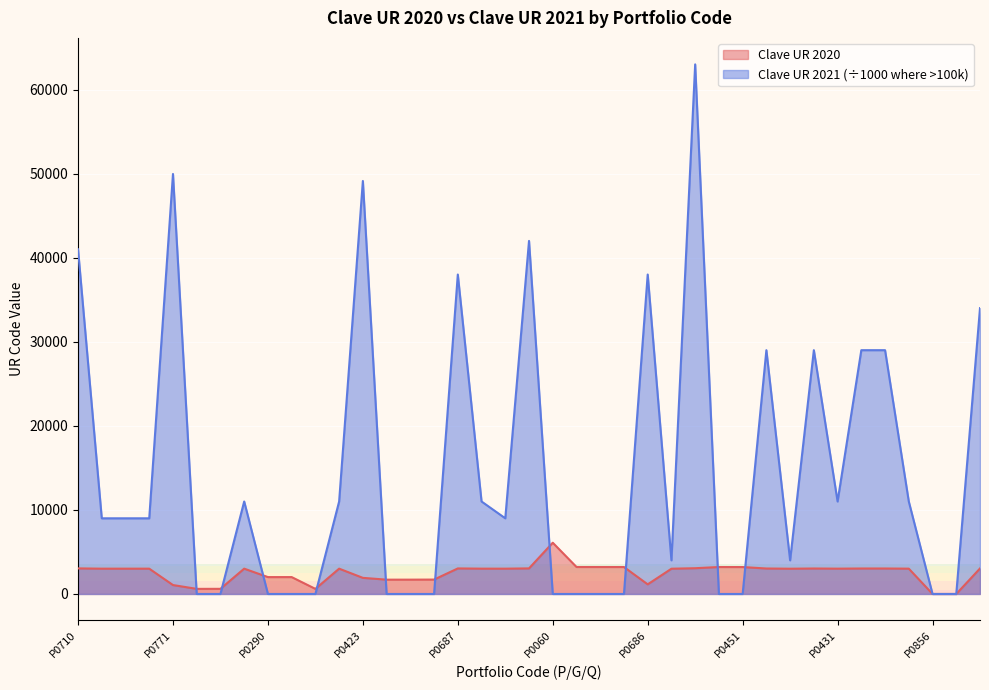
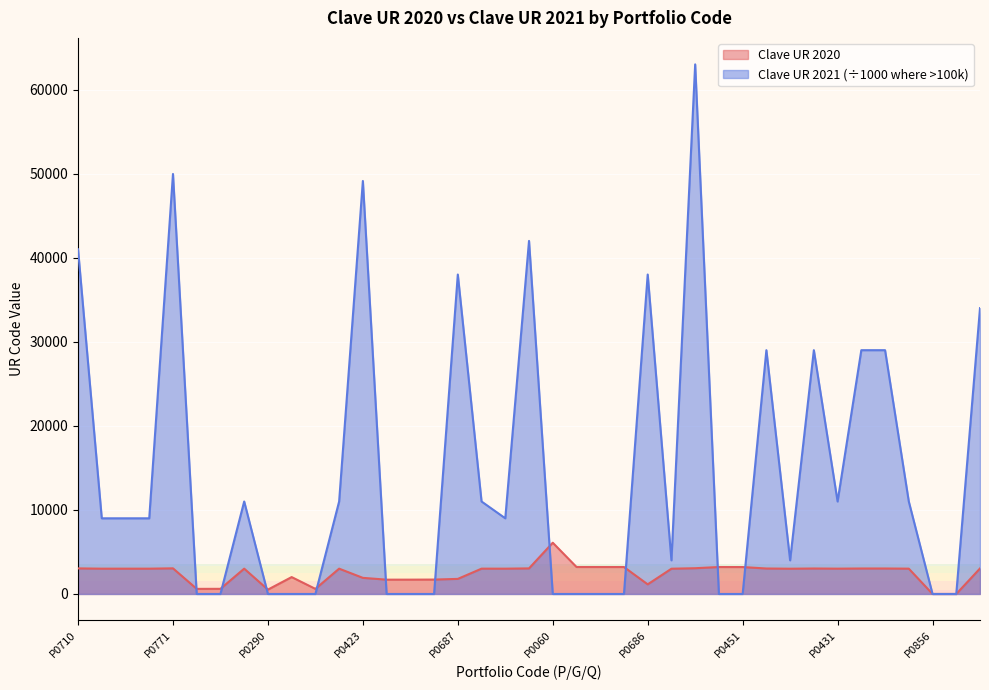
Clave UR 2020, P0771: 1000 -> 3000
Clave UR 2020, P0290: 2000 -> 1000
Clave UR 2020, P0687: 3000 -> 2000
